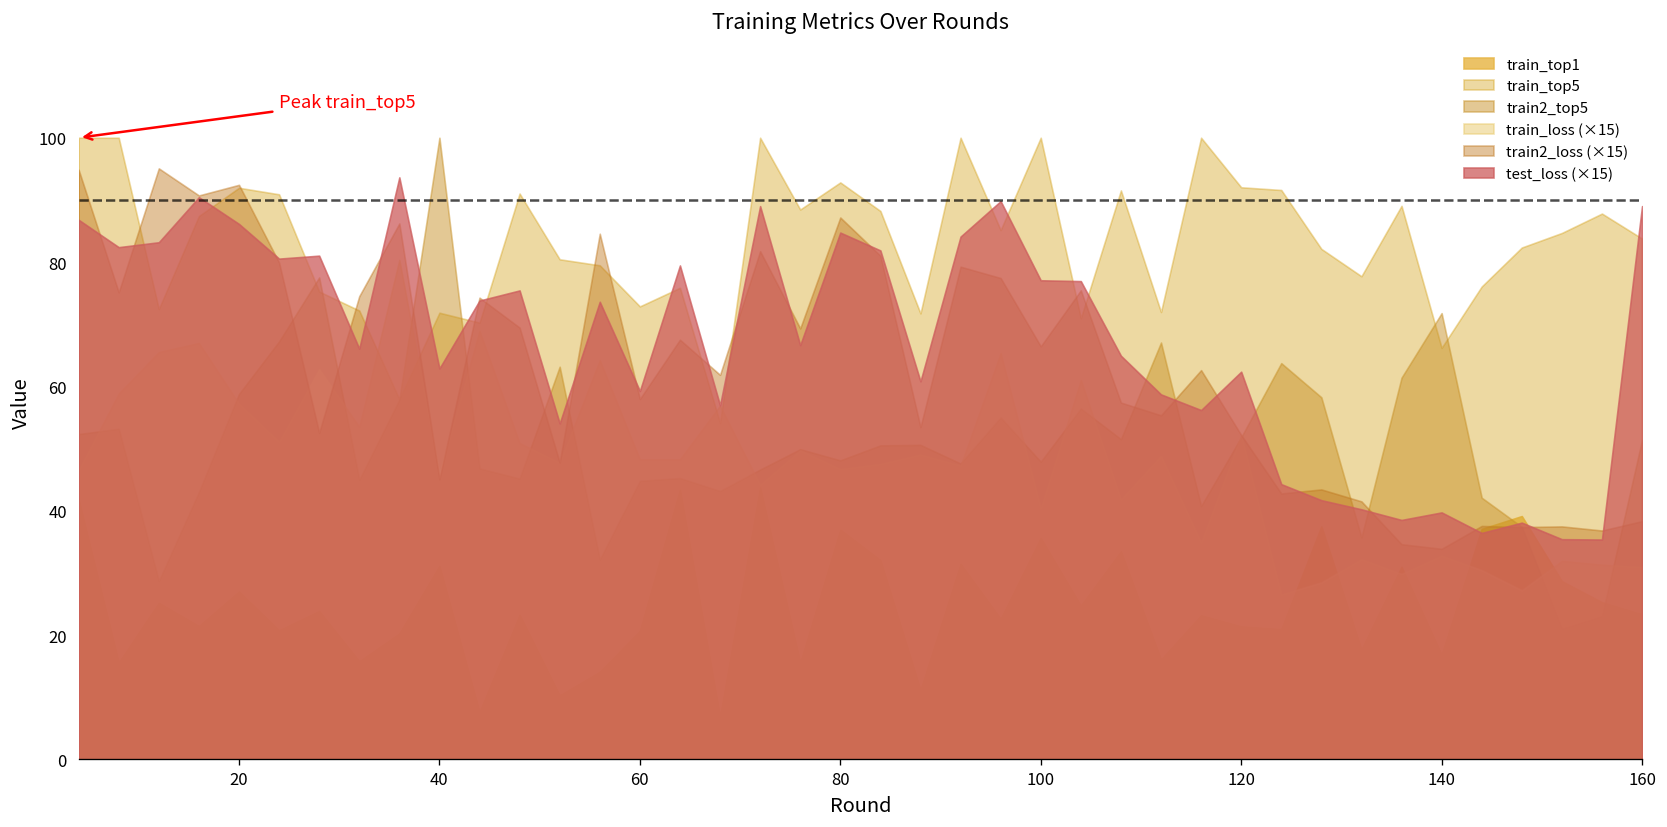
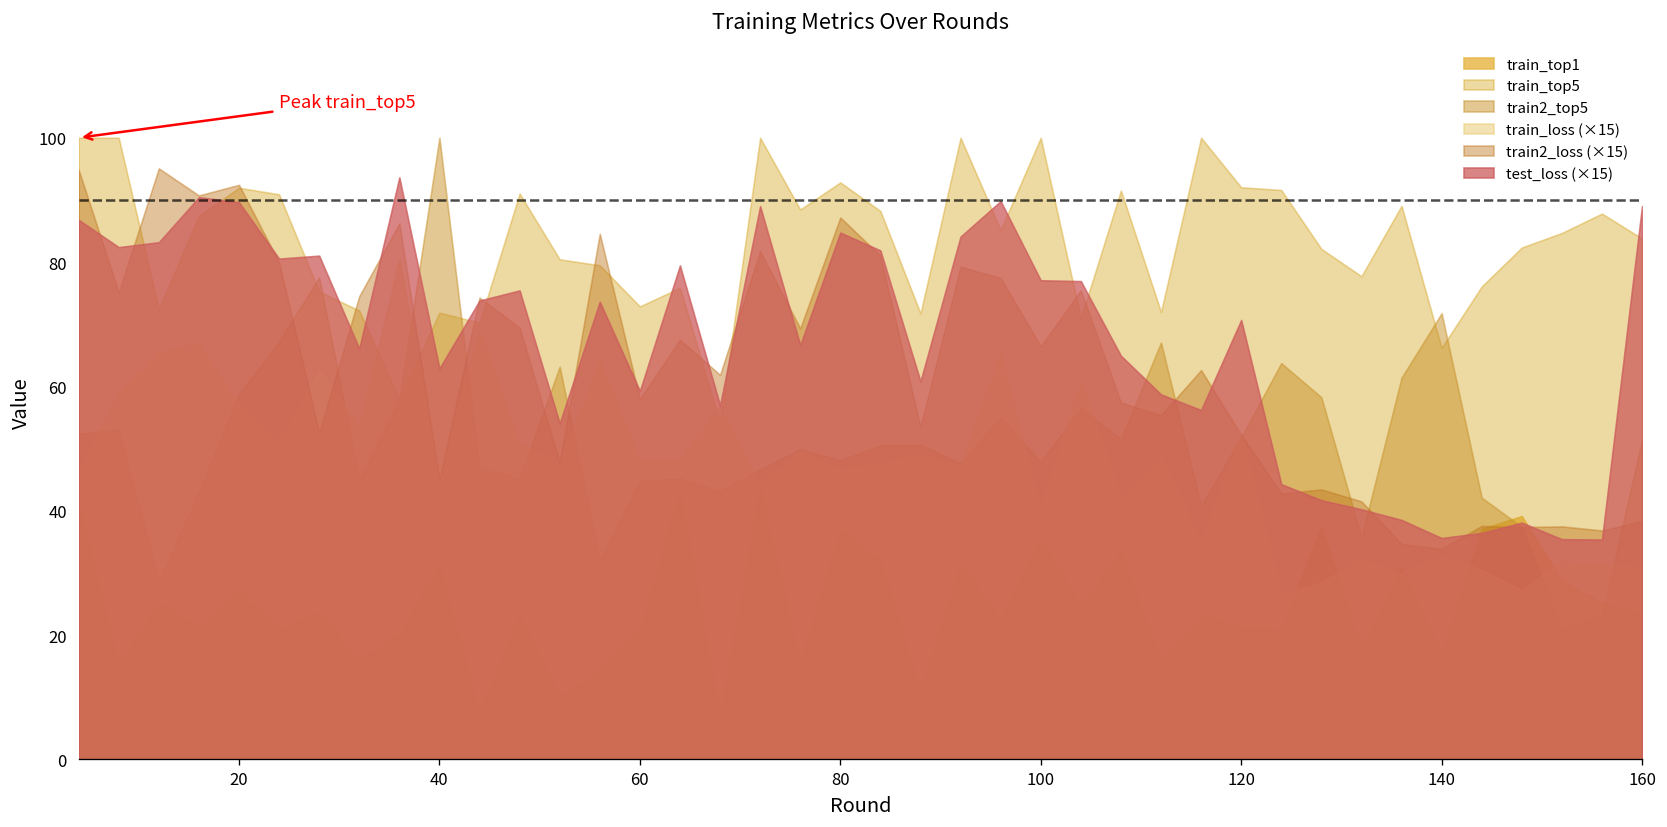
test_loss (×15), 20: 86 -> 90
test_loss (×15), 120: 62 -> 71
test_loss (×15), 140: 40 -> 36
